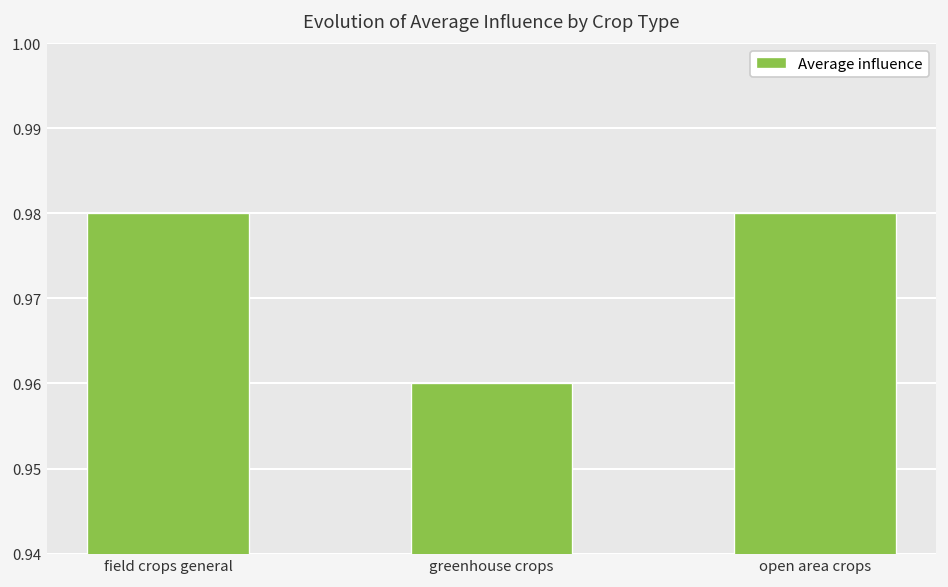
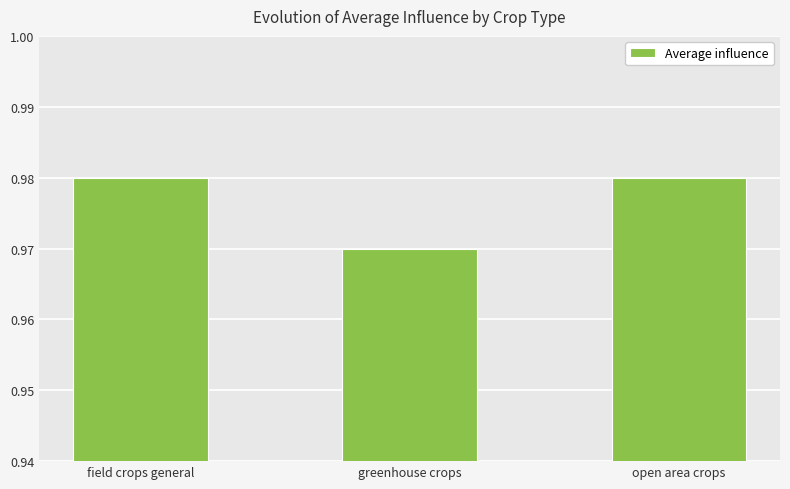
greenhouse crops: 0.96 -> 0.97
